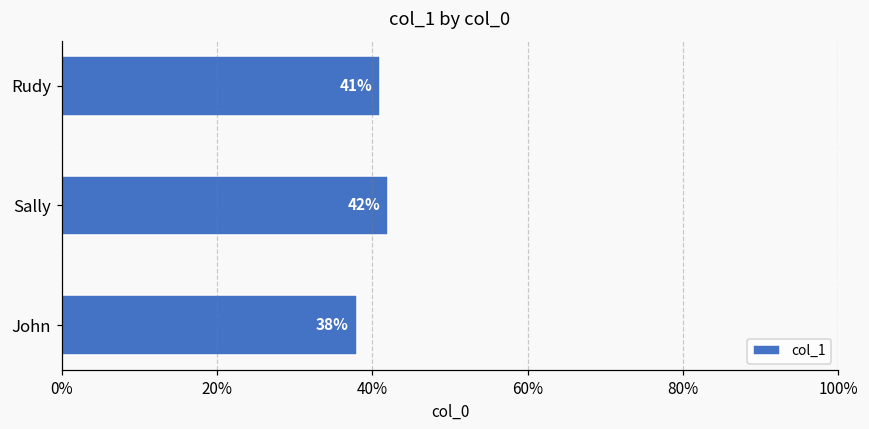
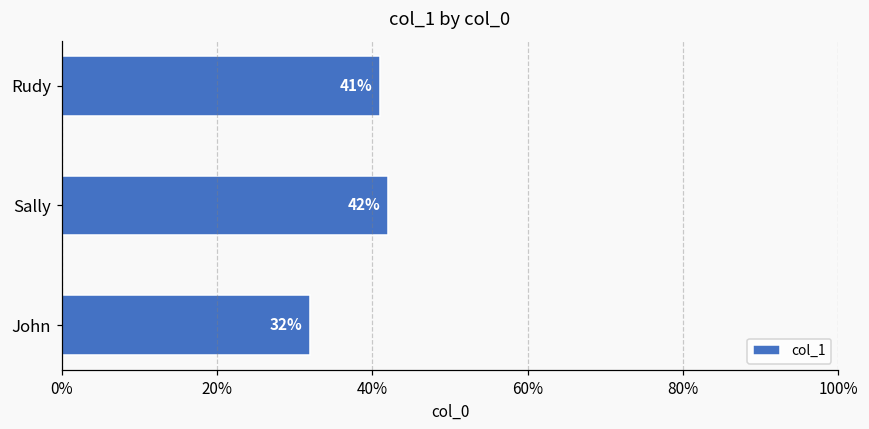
John: 38% -> 32%
